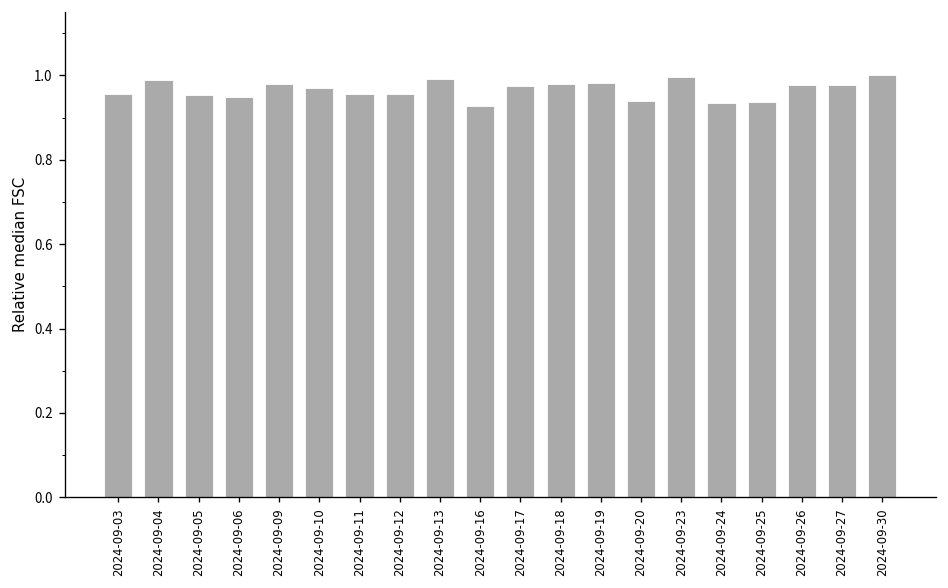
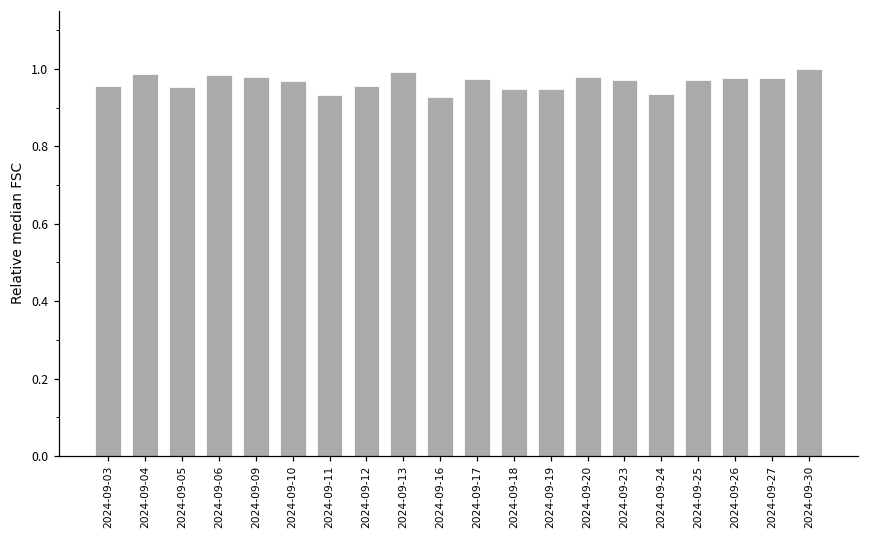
2024-09-06: 0.95 -> 0.98
2024-09-11: 0.96 -> 0.93
2024-09-18: 0.98 -> 0.95
2024-09-19: 0.98 -> 0.95
2024-09-20: 0.94 -> 0.98
2024-09-23: 0.99 -> 0.97
2024-09-25: 0.94 -> 0.97
